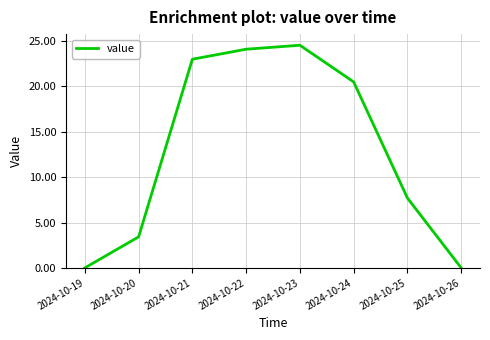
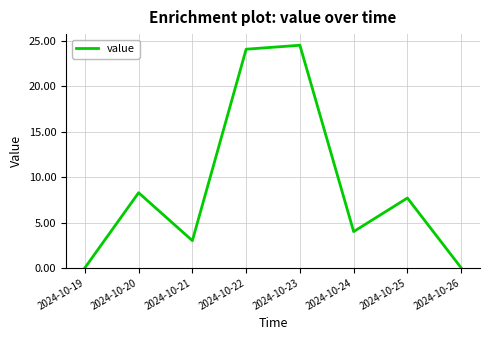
2024-10-20: 3 -> 8
2024-10-21: 23 -> 3
2024-10-24: 21 -> 4
